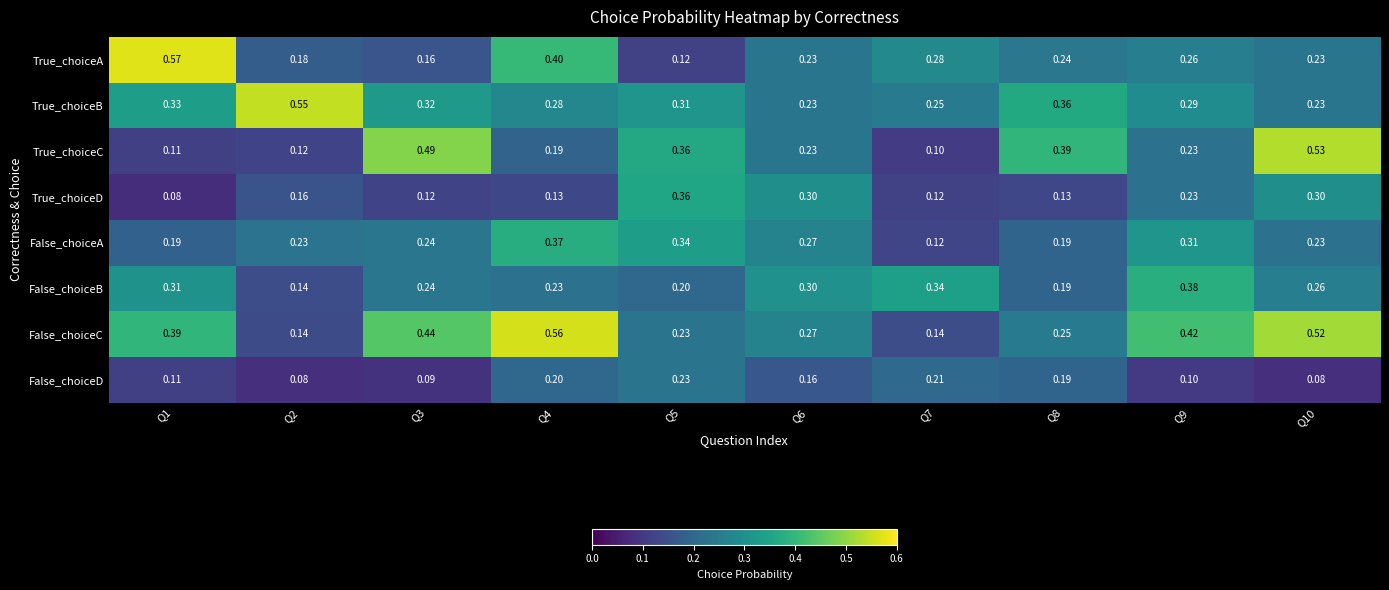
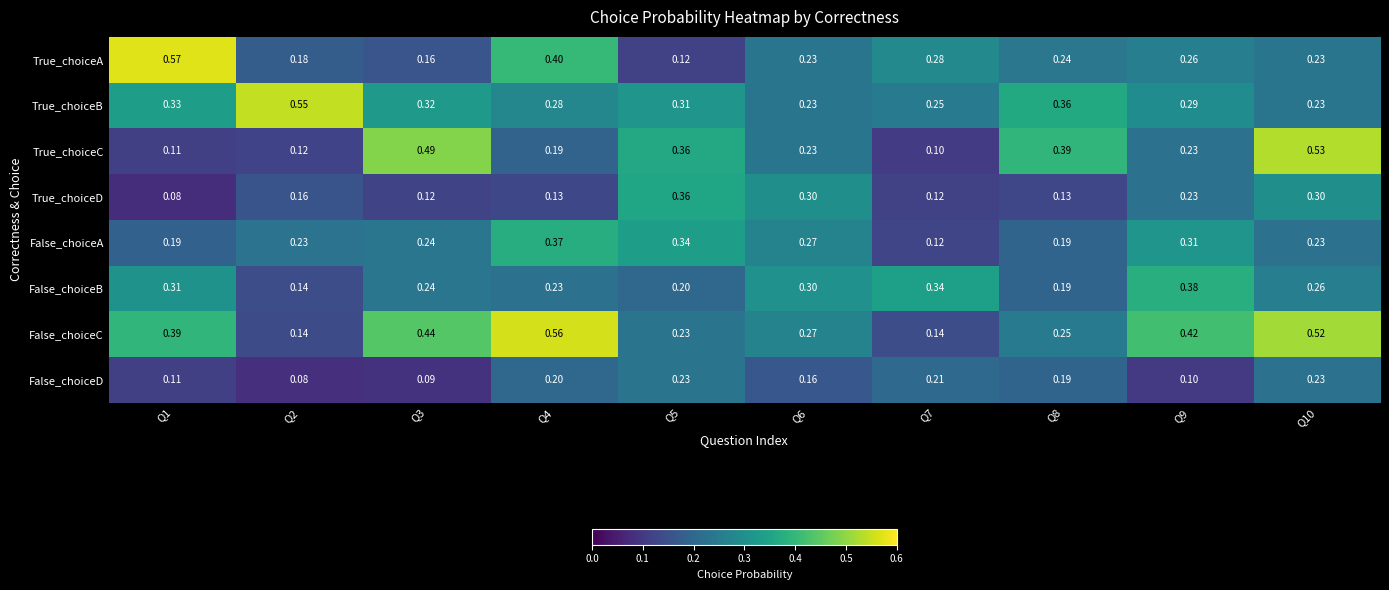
False_choiceD, Q10: 0.08 -> 0.23
